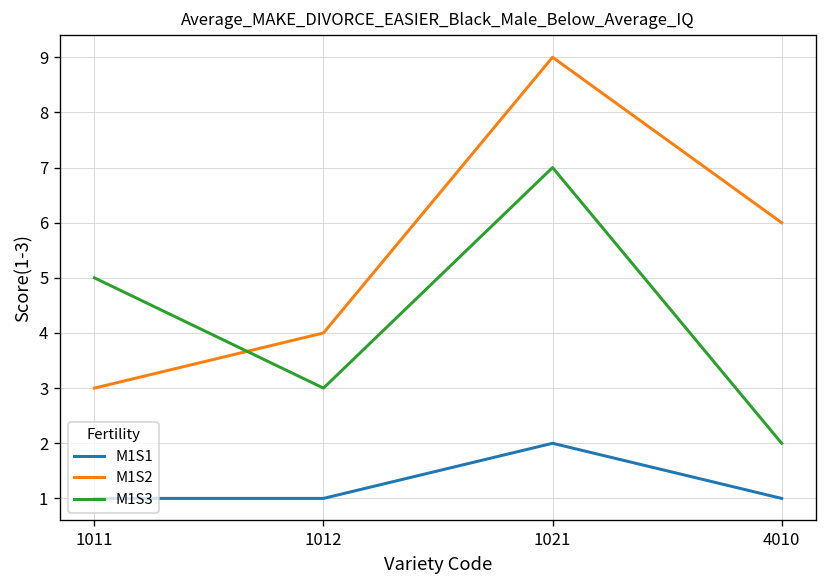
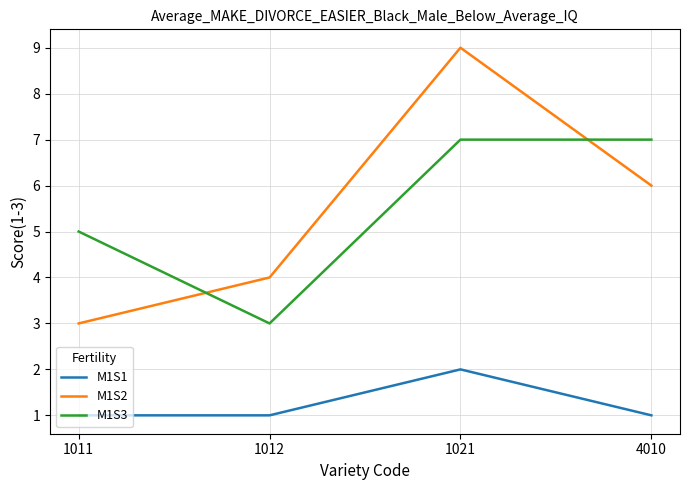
M1S3, 4010: 2 -> 7
